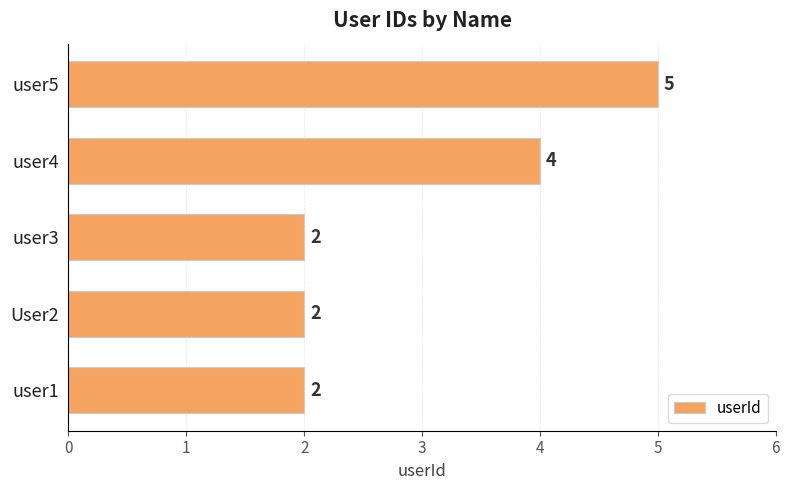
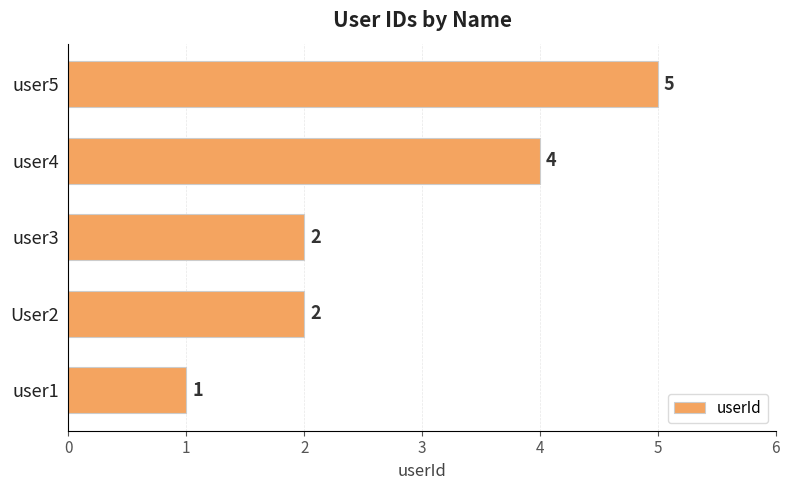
user1: 2 -> 1
